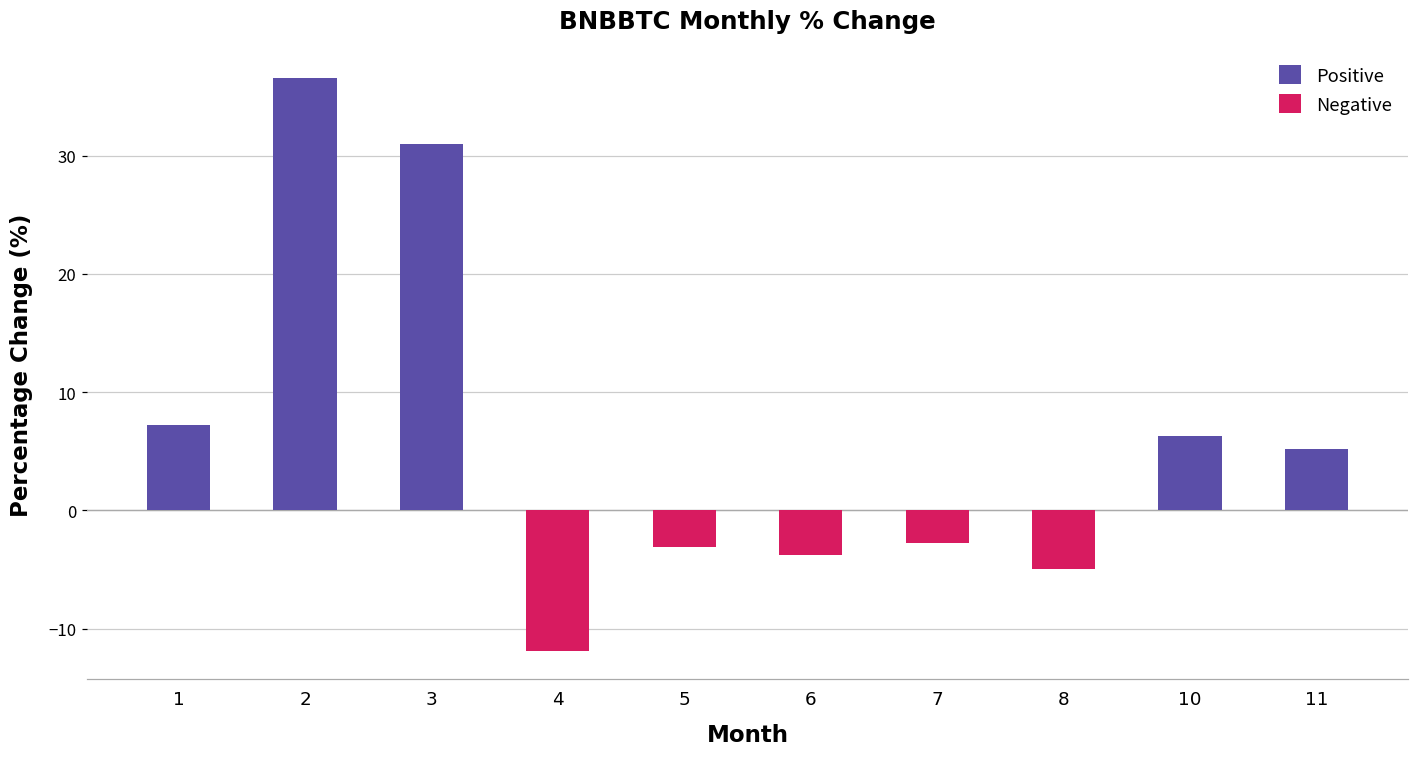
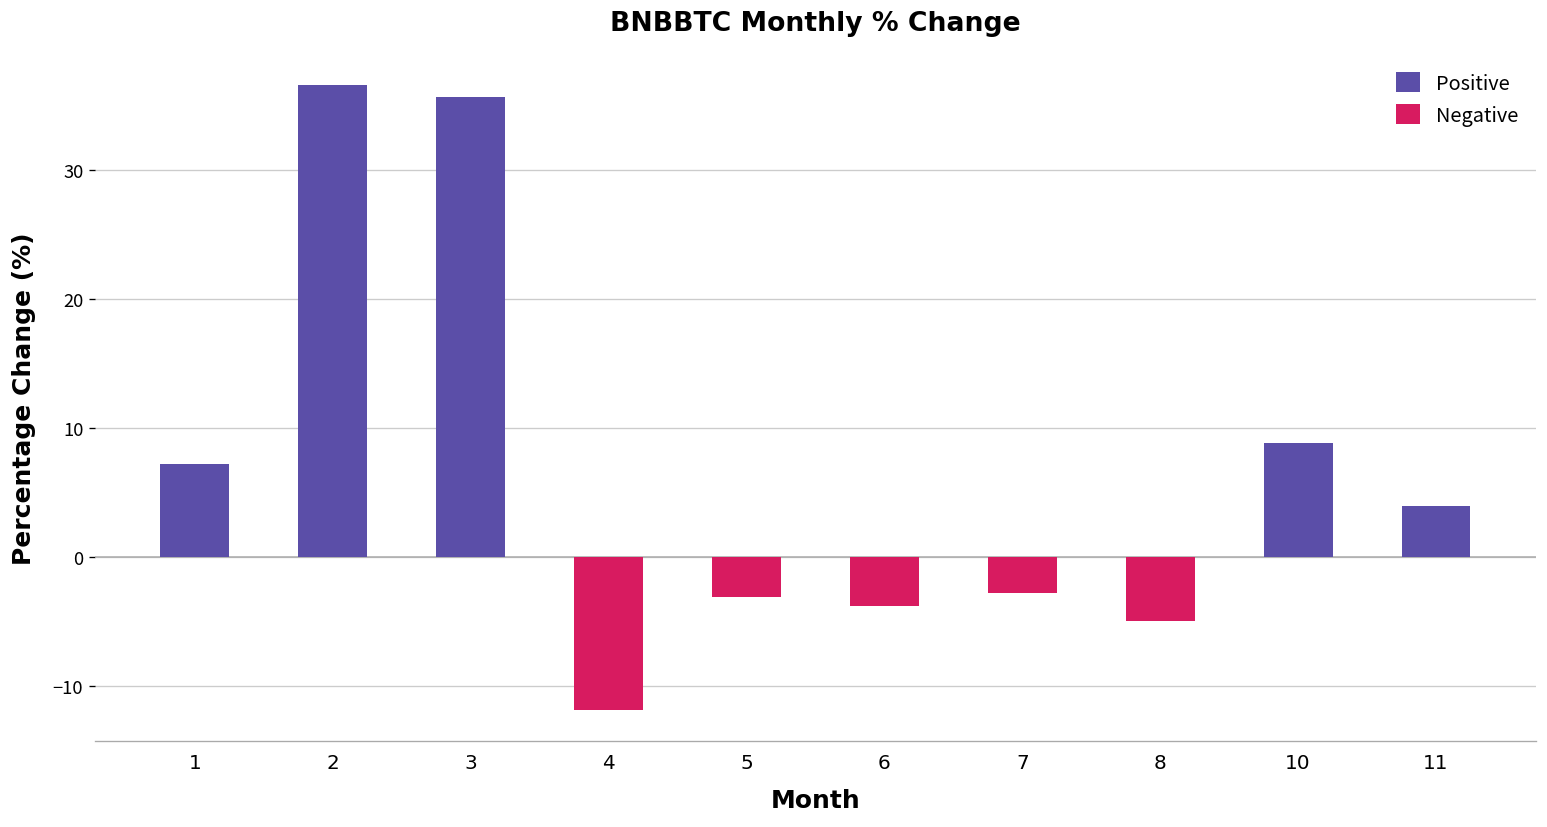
3: 30.9 -> 35.7
10: 6.3 -> 8.8
11: 5.2 -> 4.0
